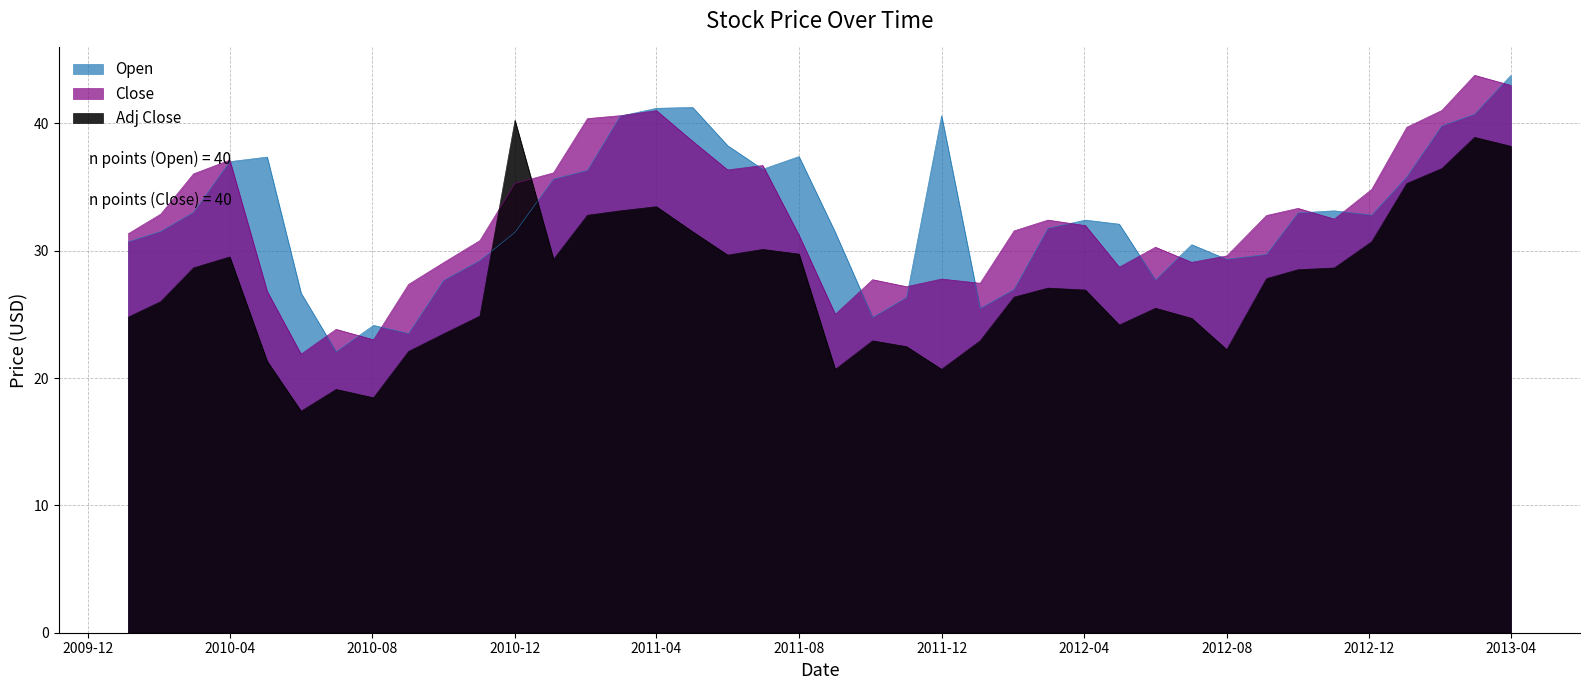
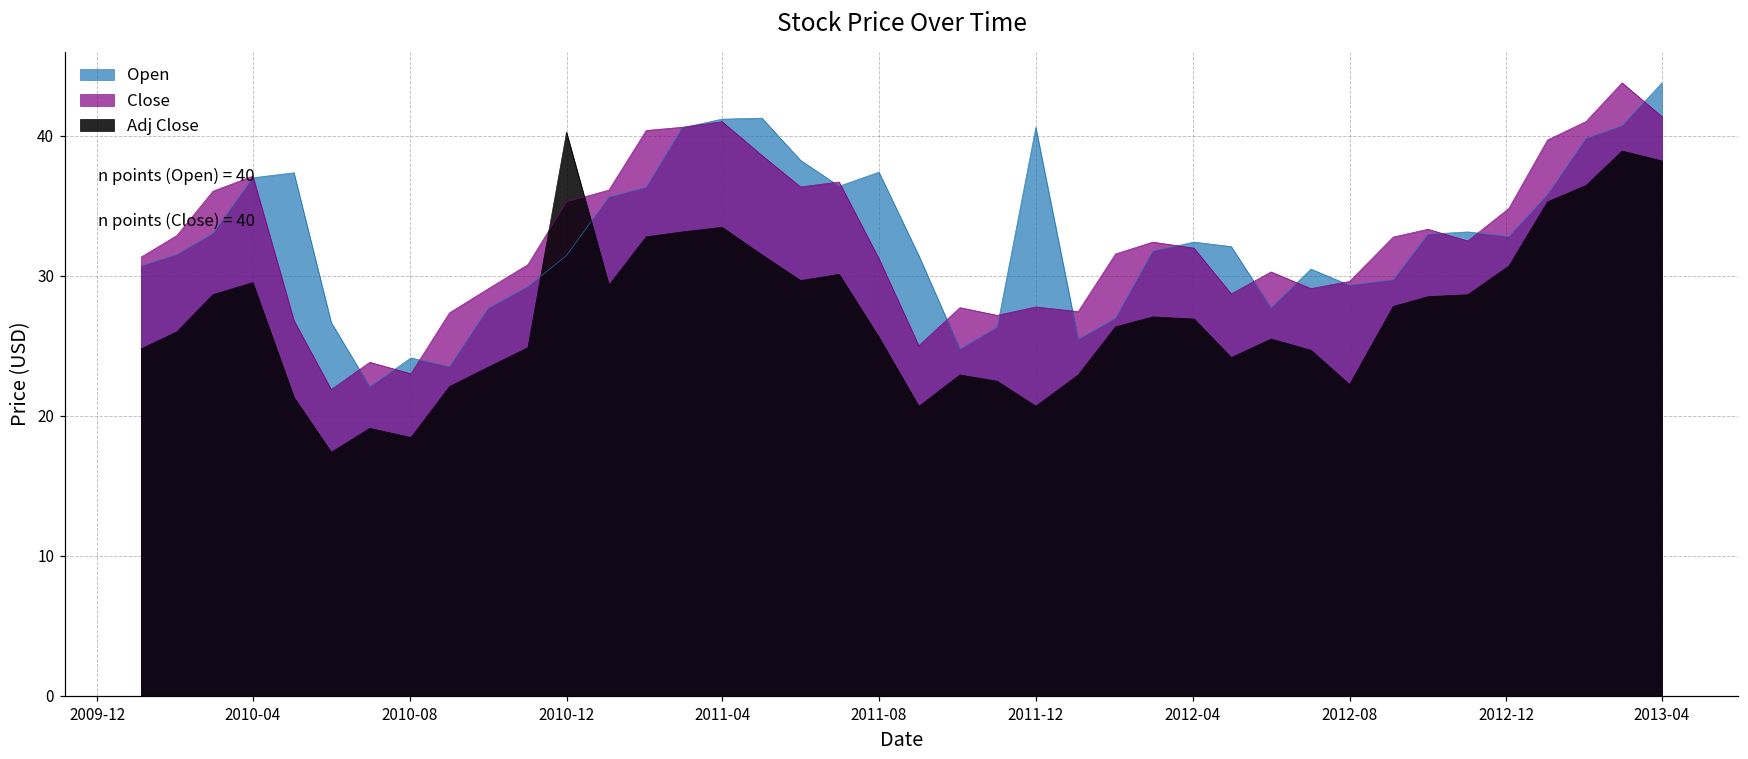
Adj Close, 2011-08: 29.7 -> 25.6
Close, 2013-04: 43.0 -> 41.4
